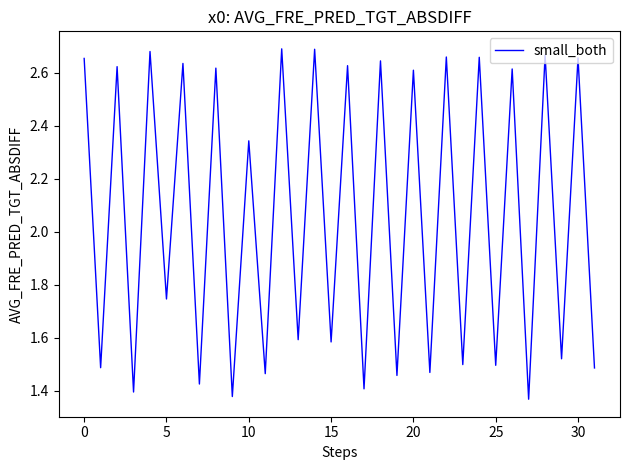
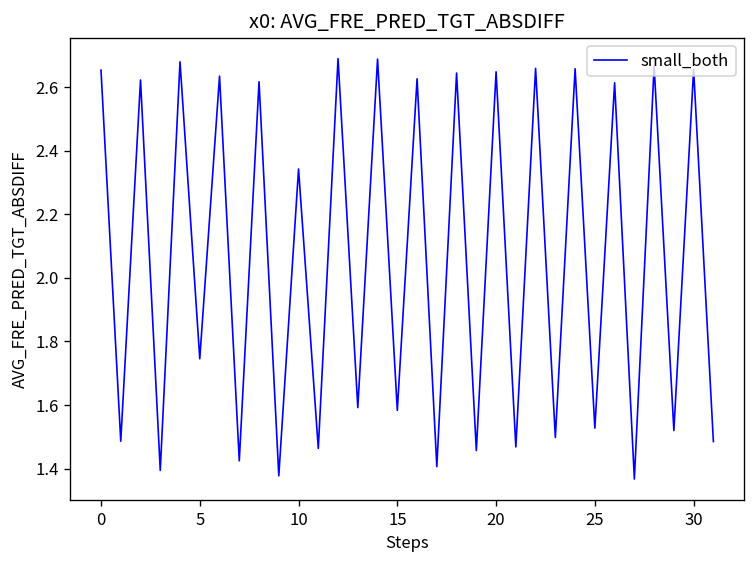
20: 2.61 -> 2.65
25: 1.50 -> 1.53
